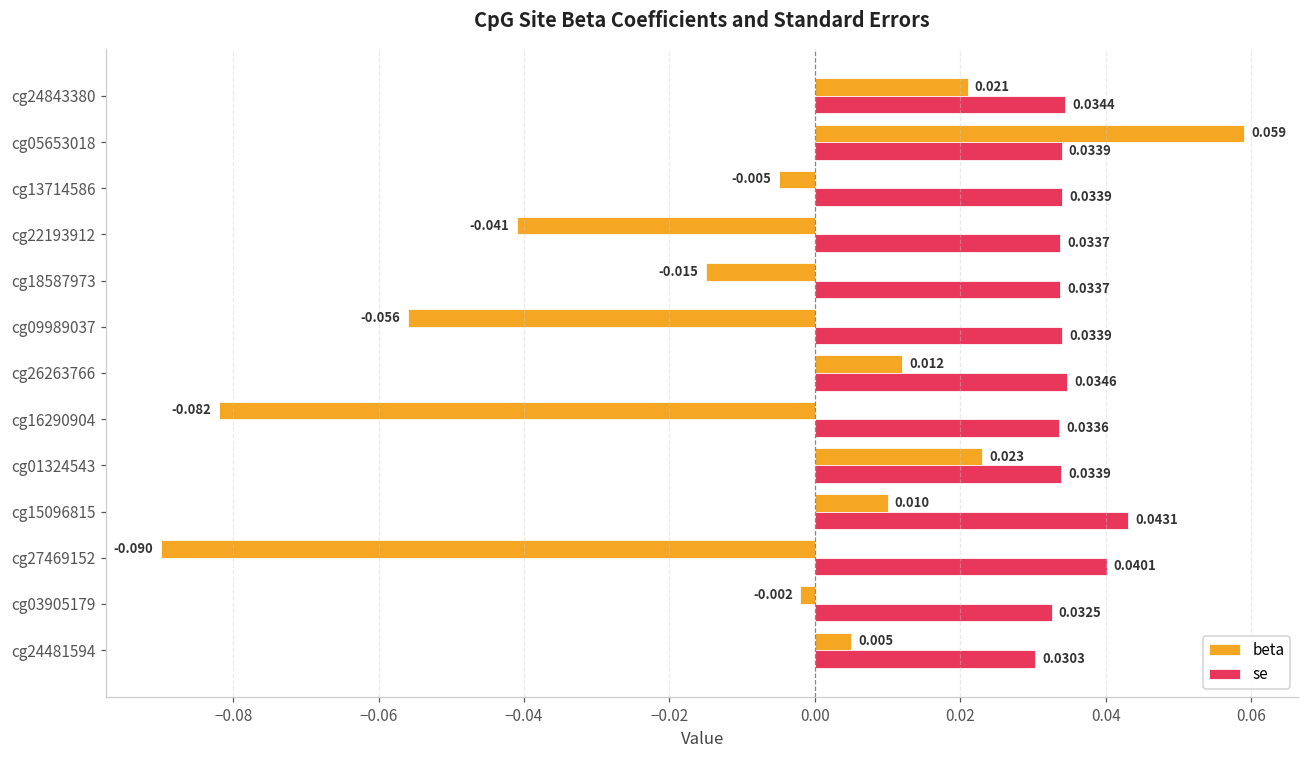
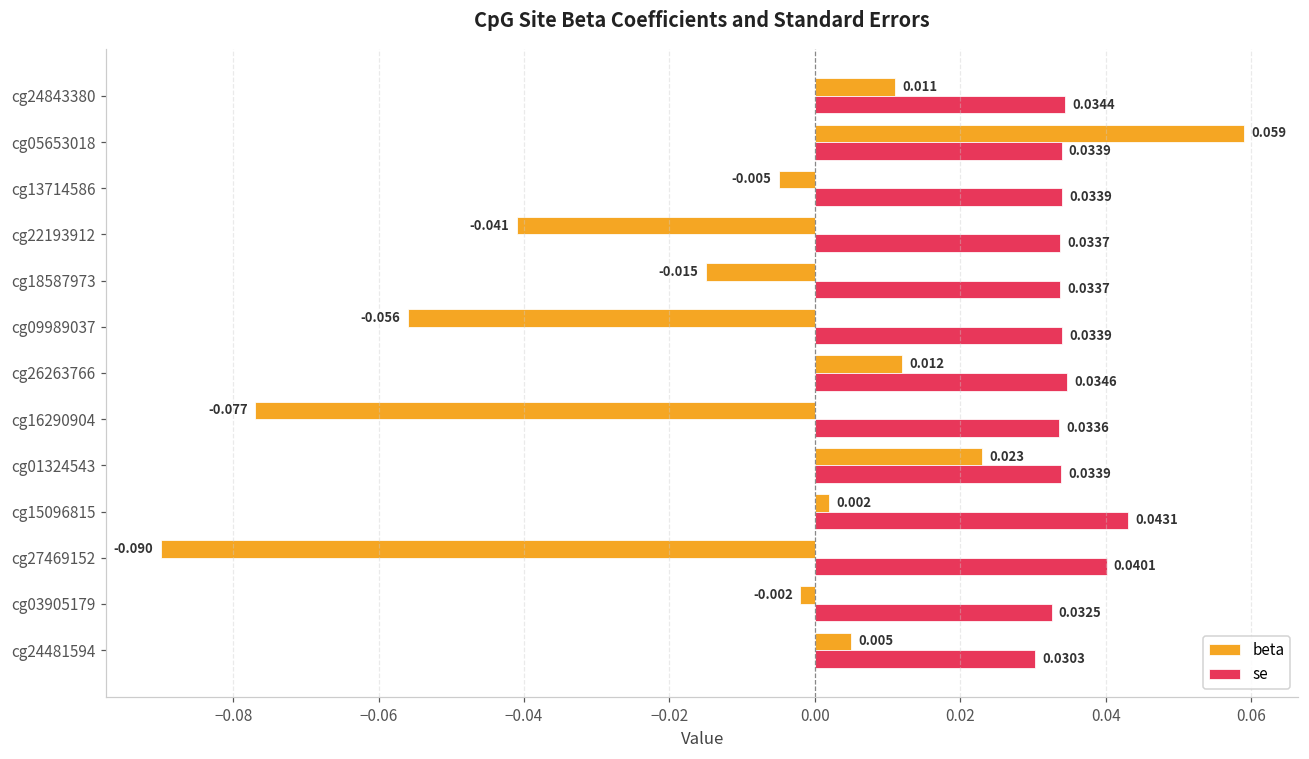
beta, cg24843380: 0.021 -> 0.011
beta, cg16290904: -0.082 -> -0.077
beta, cg15096815: 0.010 -> 0.002
